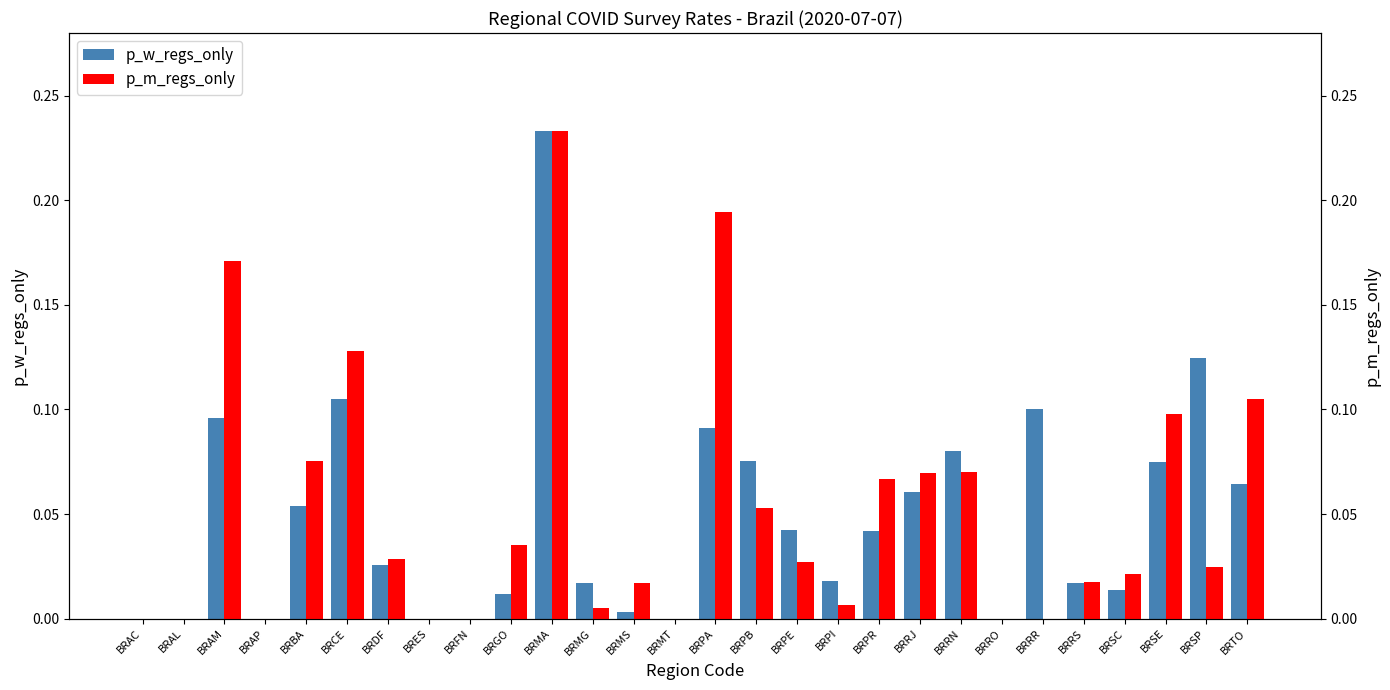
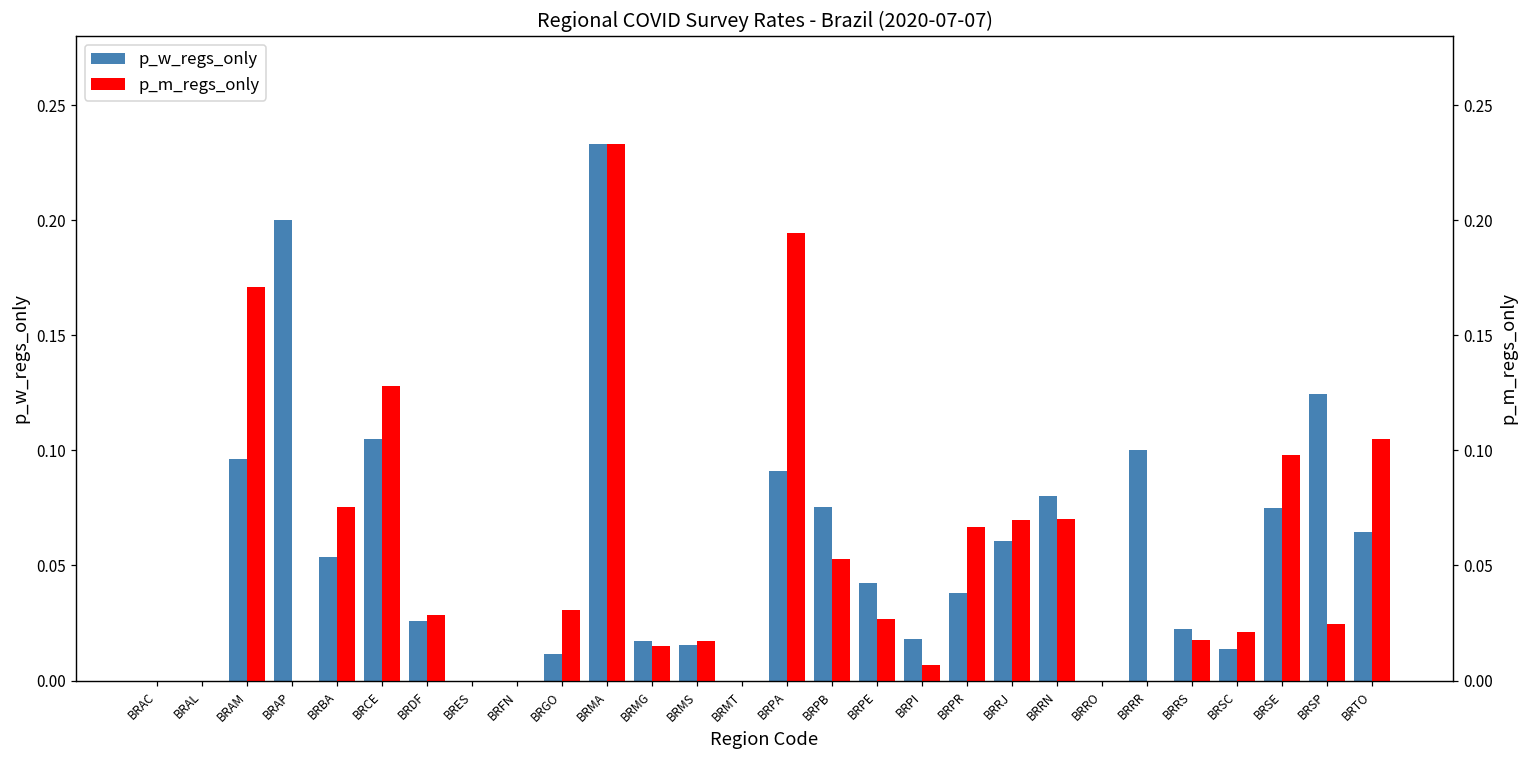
p_w_regs_only, BRAP: 0.0 -> 0.2
p_w_regs_only, BRMS: 0.003 -> 0.015
p_w_regs_only, BRPR: 0.042 -> 0.038
p_w_regs_only, BRRS: 0.017 -> 0.022
p_m_regs_only, BRGO: 0.035 -> 0.031
p_m_regs_only, BRMG: 0.005 -> 0.015
